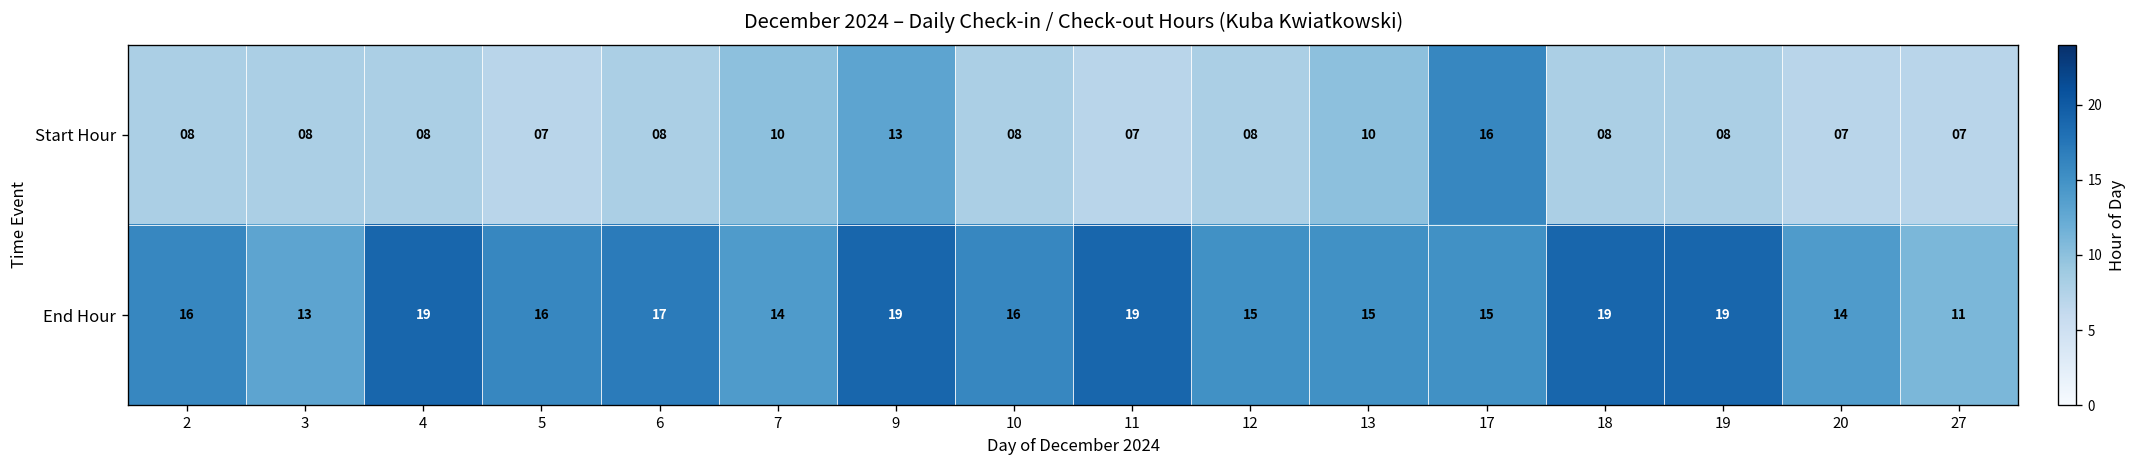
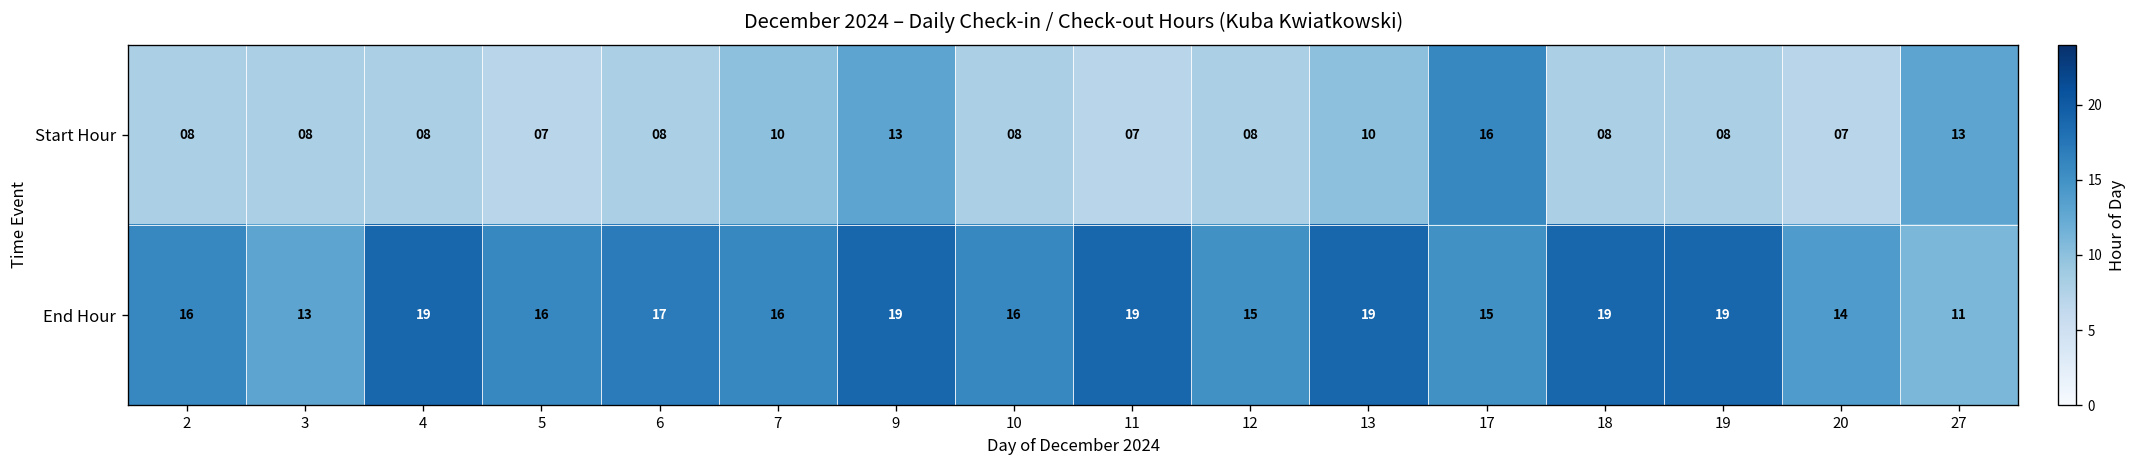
Start Hour, 27: 07 -> 13
End Hour, 7: 14 -> 16
End Hour, 13: 15 -> 19
